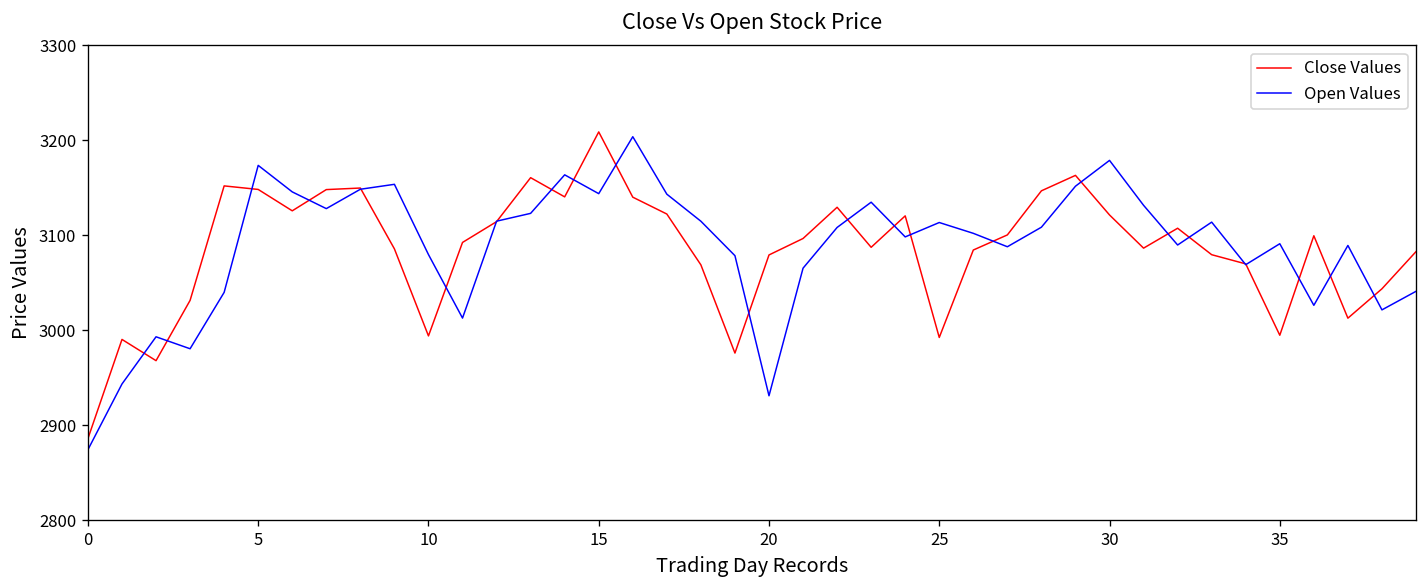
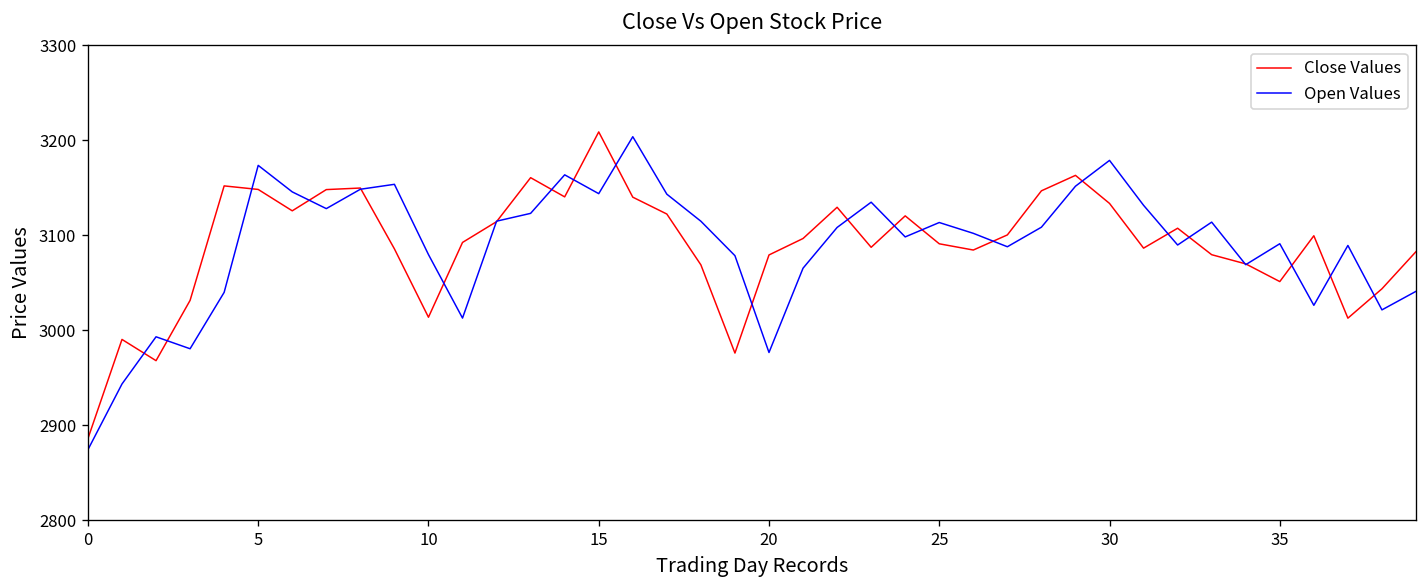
Close Values, 10: 2990 -> 3010
Open Values, 20: 2930 -> 2980
Close Values, 25: 2990 -> 3090
Close Values, 30: 3120 -> 3130
Close Values, 35: 2990 -> 3050
